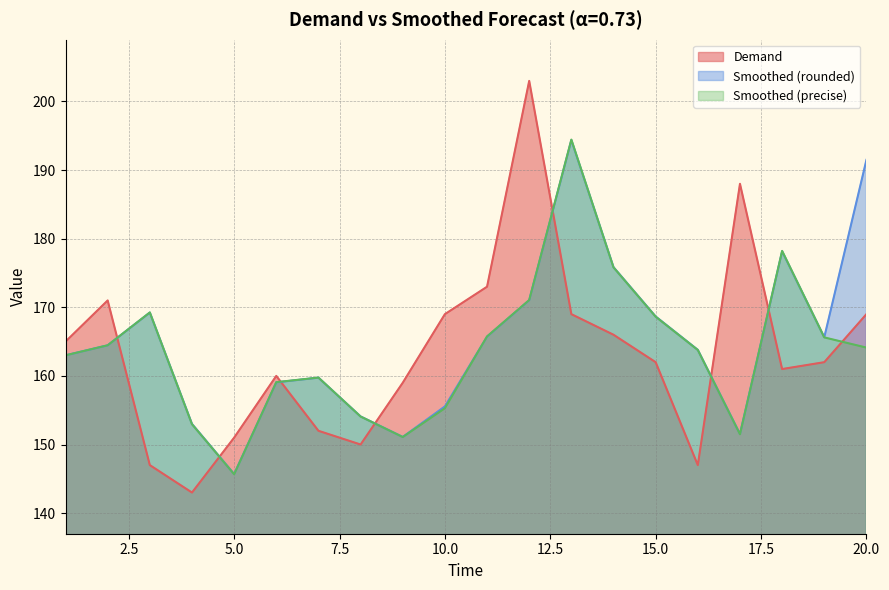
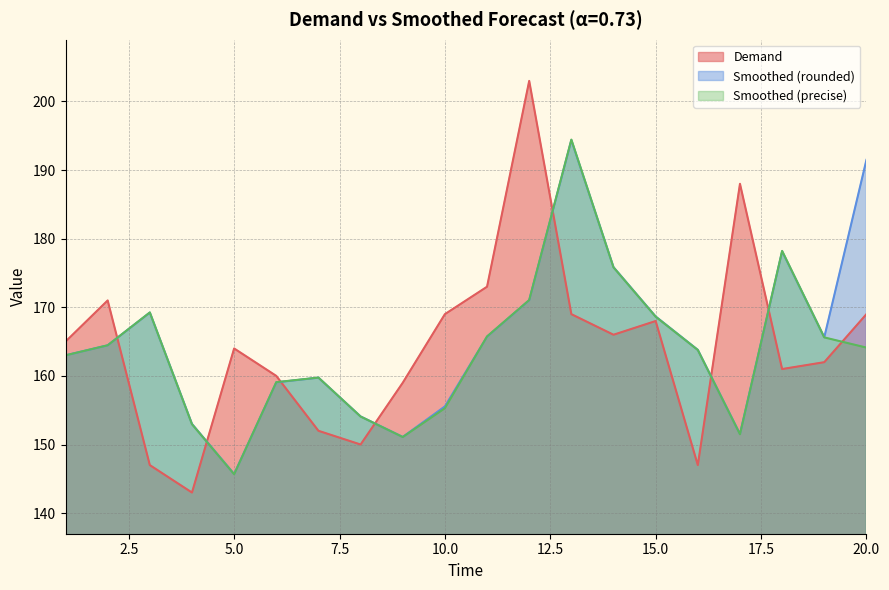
Demand, 5.0: 151 -> 164
Demand, 15.0: 162 -> 168
